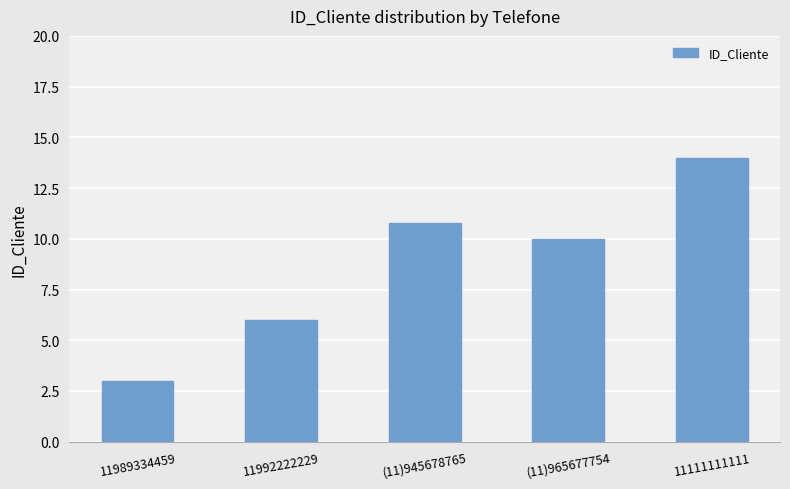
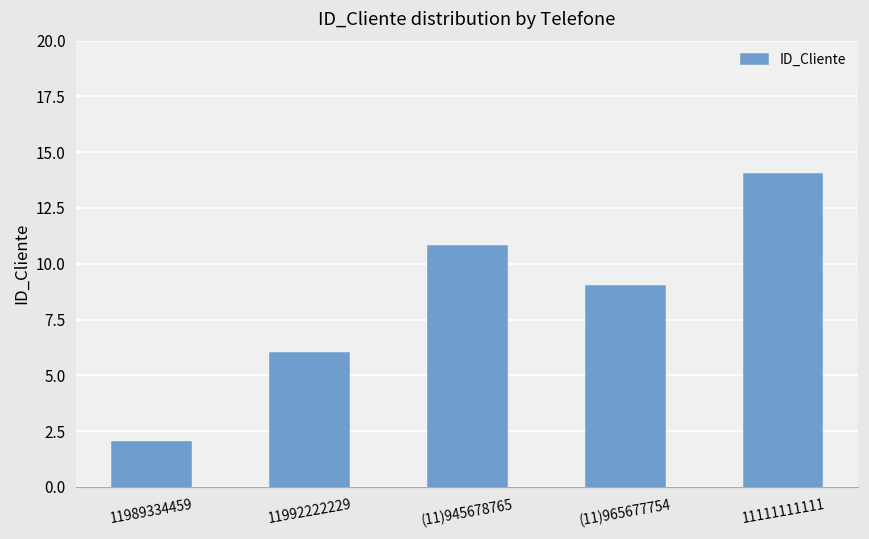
11989334459: 3 -> 2
(11)965677754: 10 -> 9
